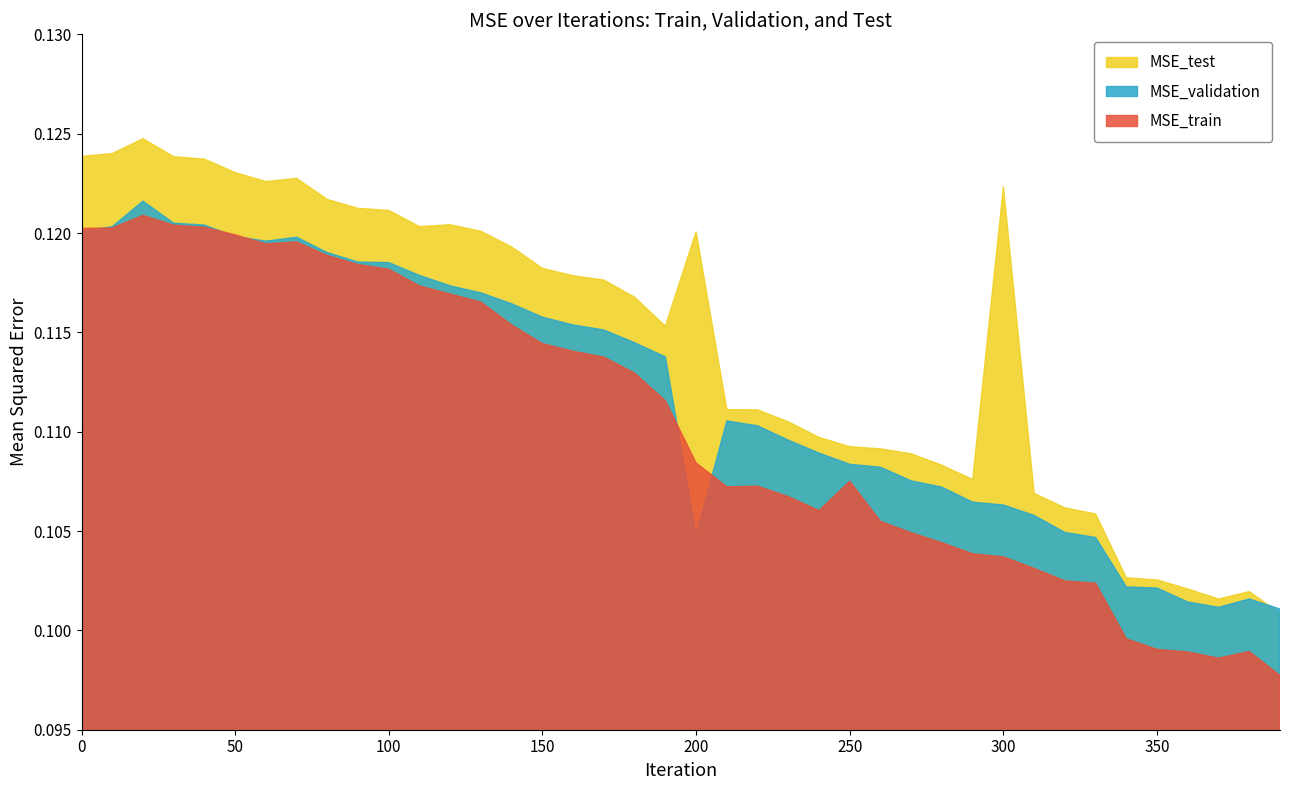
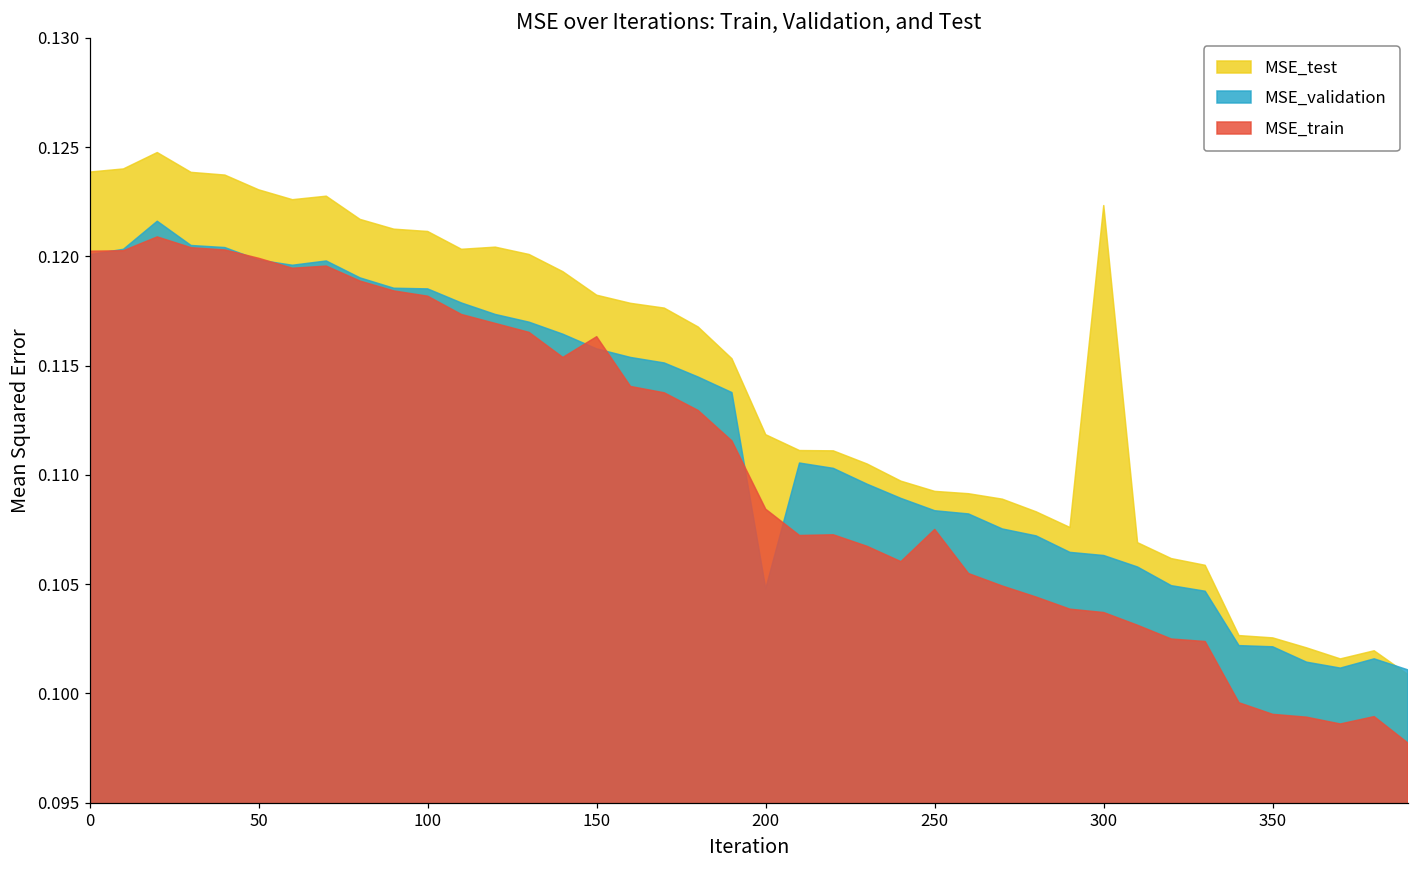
MSE_train, 150: 0.1144 -> 0.1163
MSE_test, 200: 0.1201 -> 0.1118
